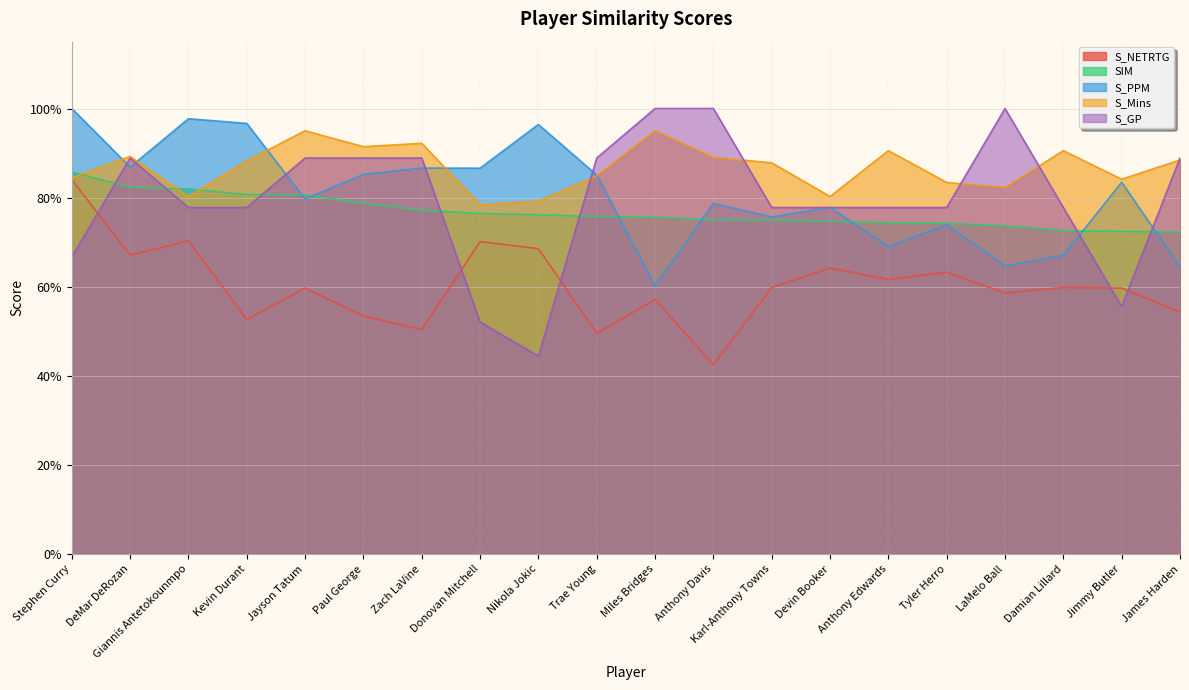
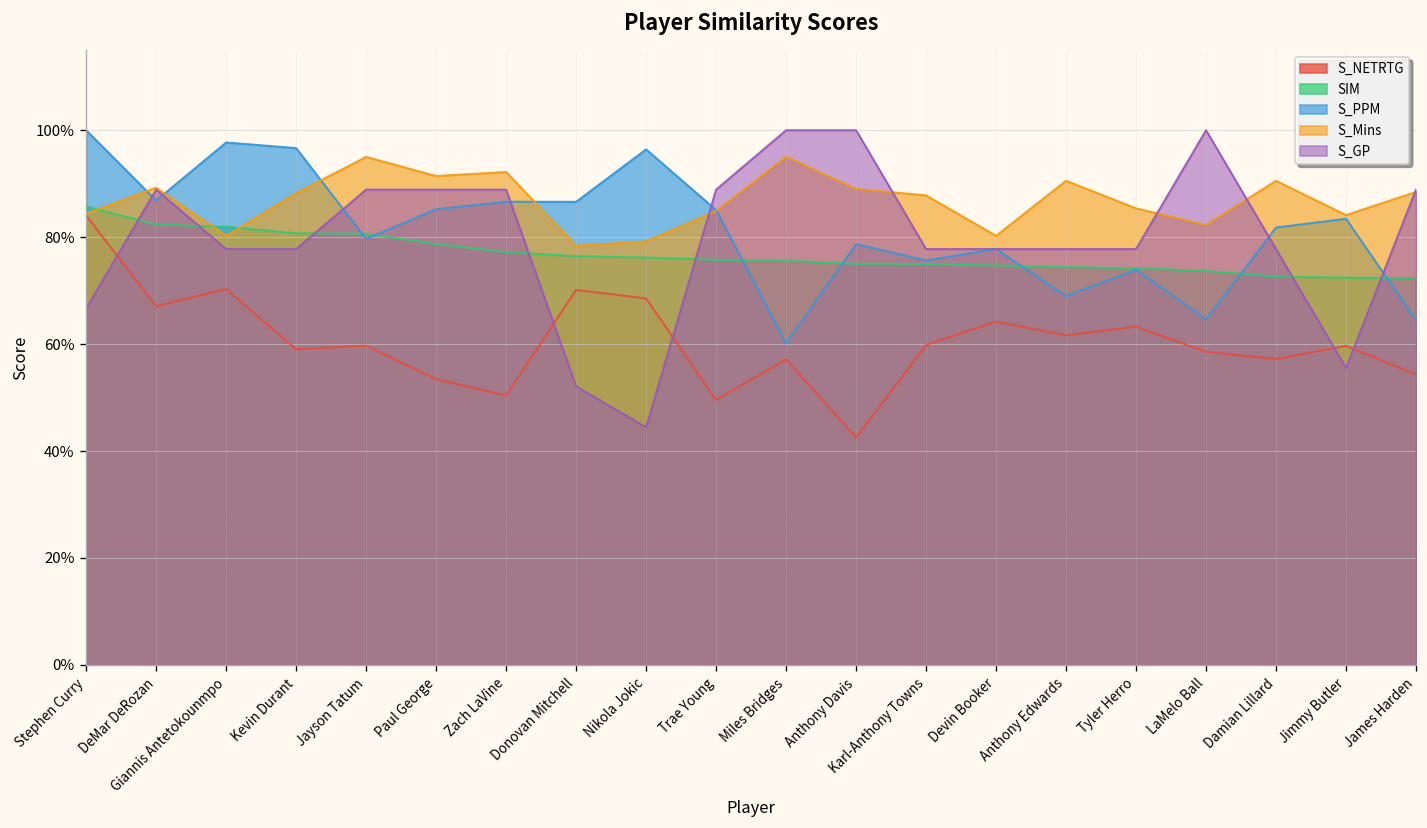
S_NETRTG, Kevin Durant: 53% -> 59%
S_Mins, Tyler Herro: 83% -> 85%
S_NETRTG, Damian Lillard: 60% -> 57%
S_PPM, Damian Lillard: 67% -> 82%
